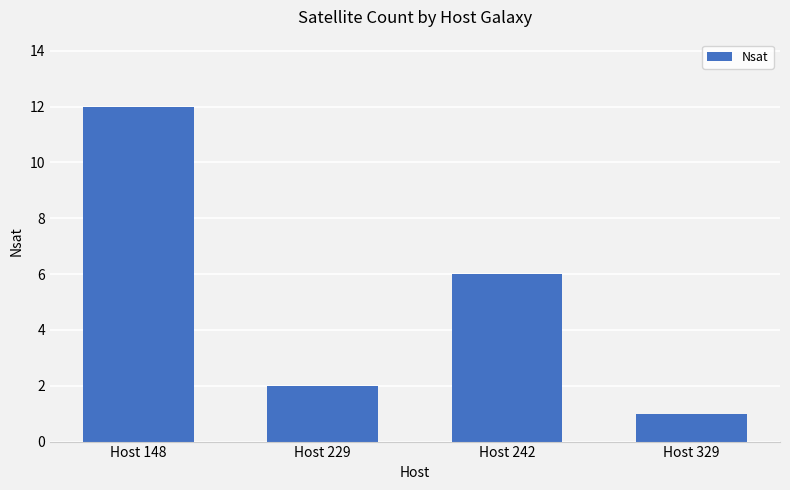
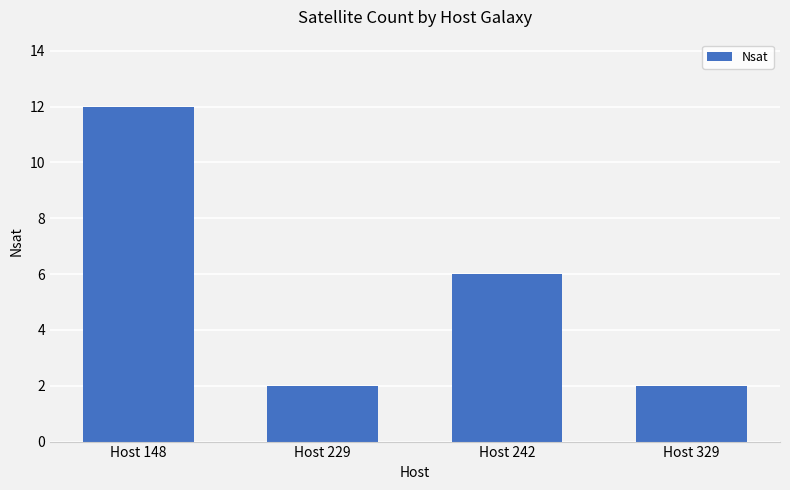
Host 329: 1 -> 2
